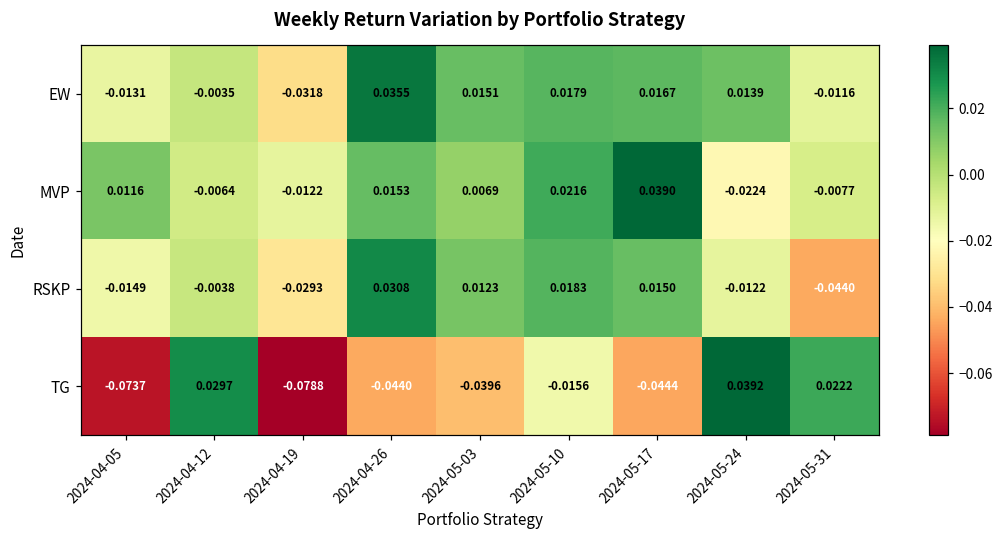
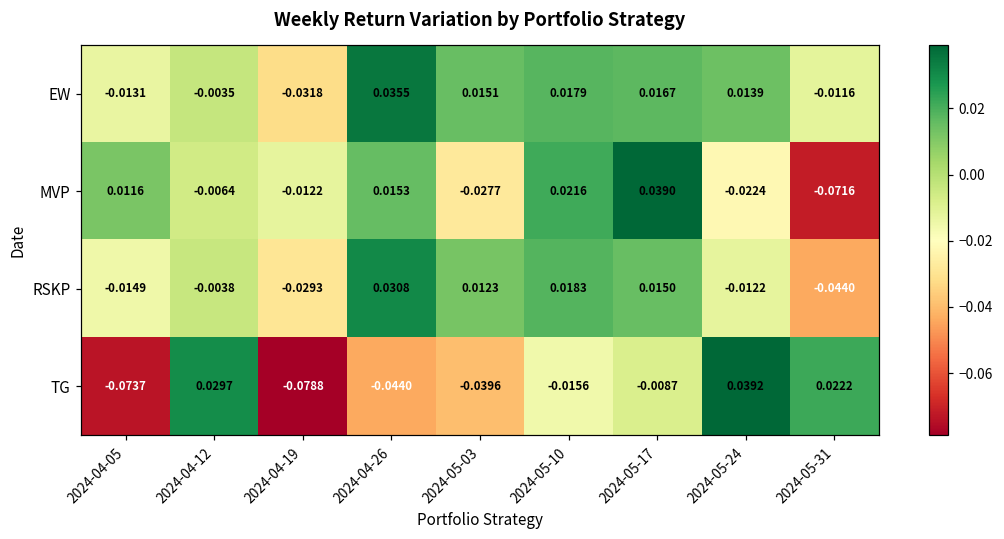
MVP, 2024-05-03: 0.0069 -> -0.0277
MVP, 2024-05-31: -0.0077 -> -0.0716
TG, 2024-05-17: -0.0444 -> -0.0087
